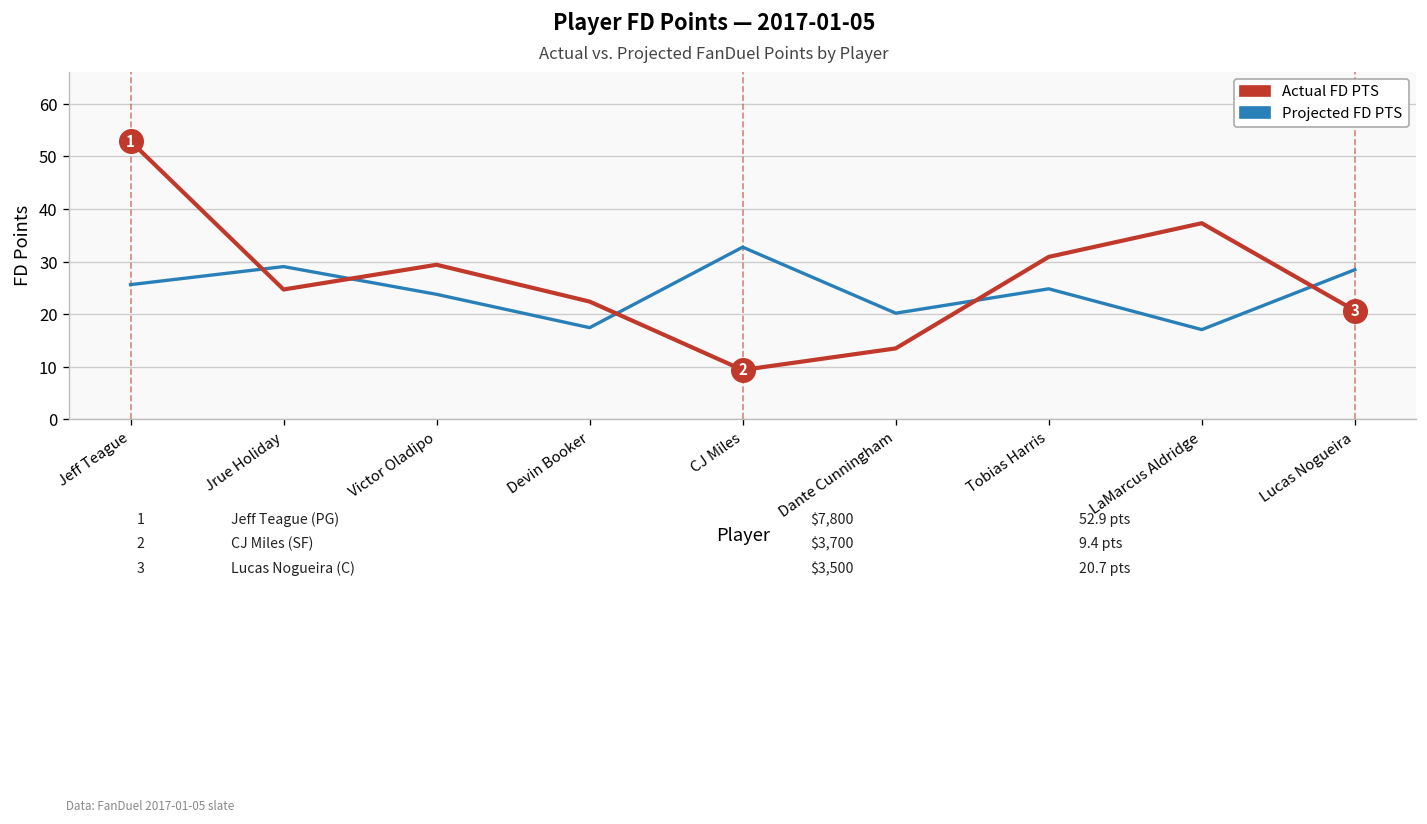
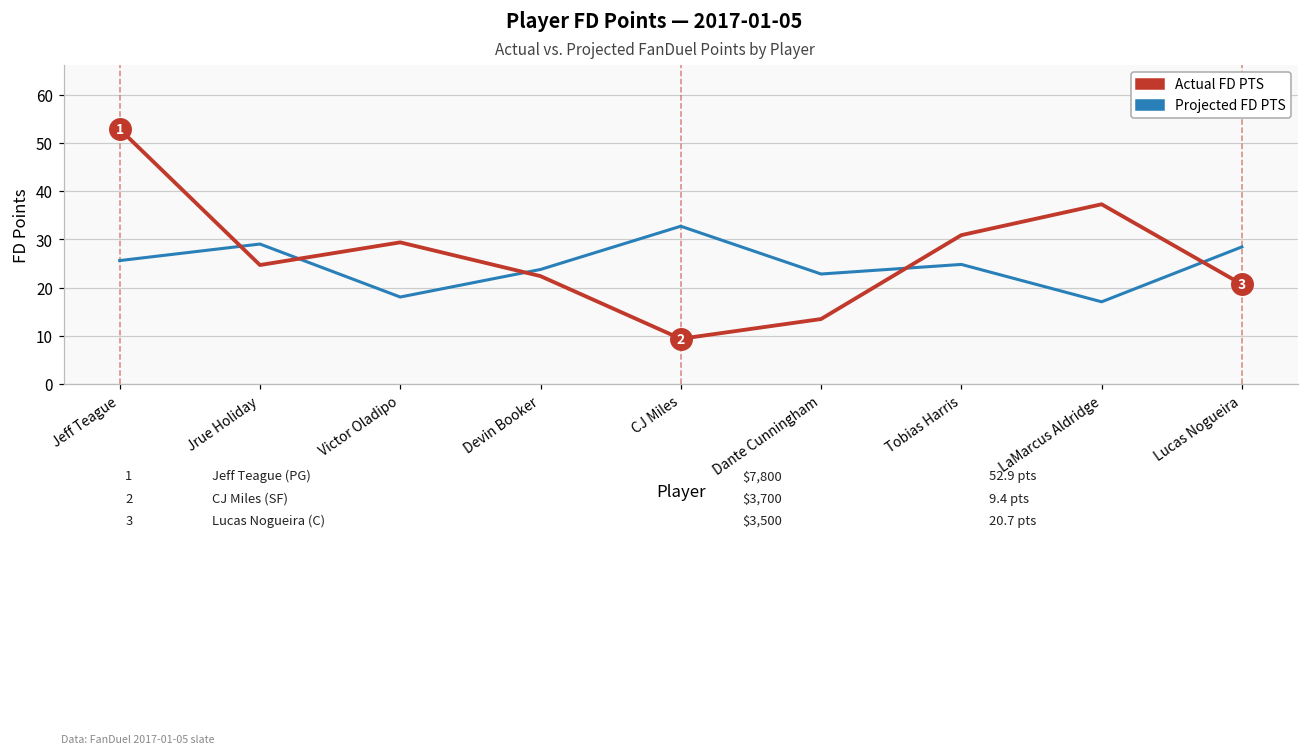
Projected FD PTS, Victor Oladipo: 24 -> 18
Projected FD PTS, Devin Booker: 17 -> 24
Projected FD PTS, Dante Cunningham: 20 -> 23
